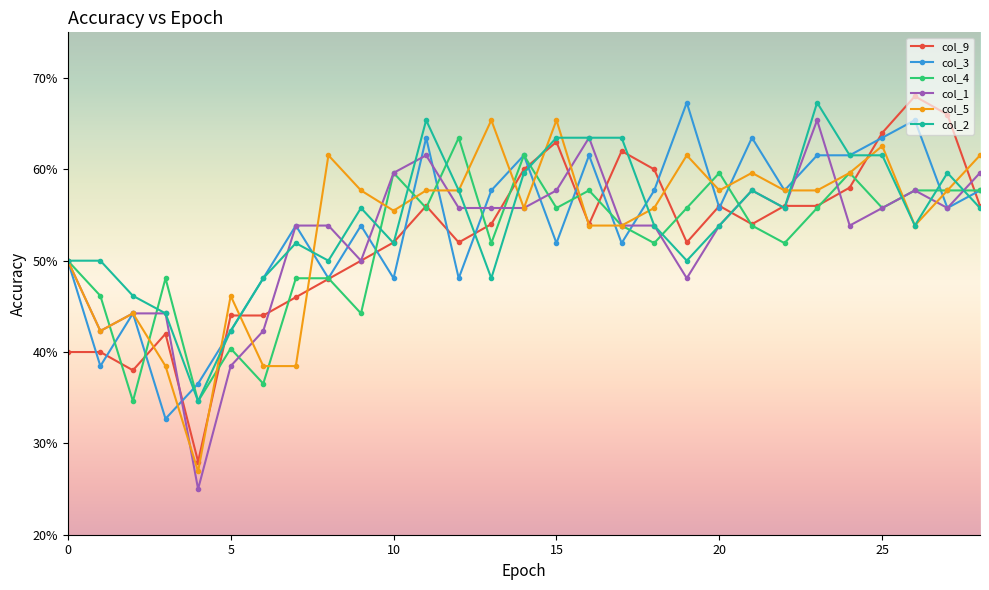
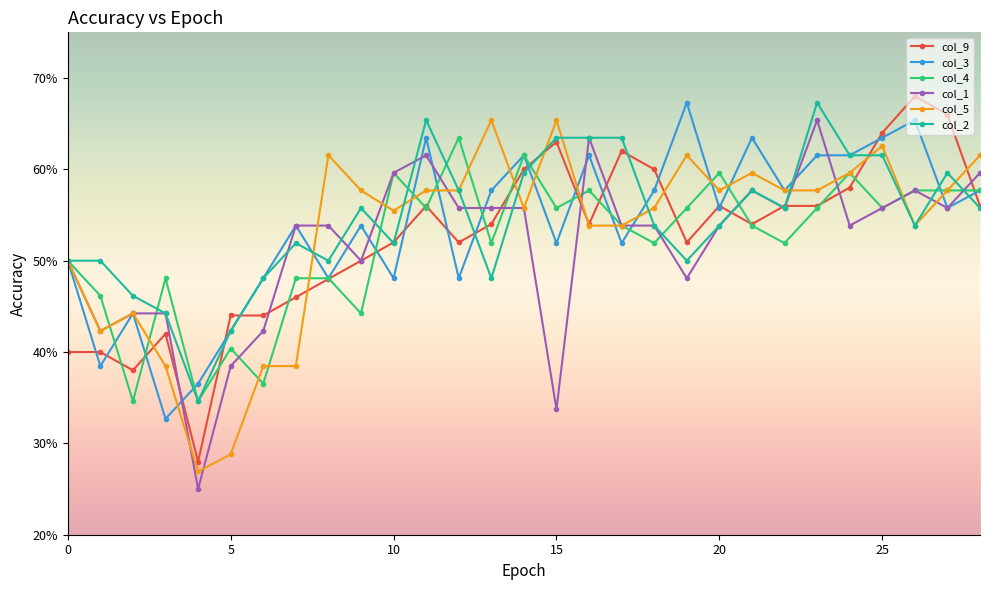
col_5, 5: 46% -> 29%
col_1, 15: 58% -> 34%
